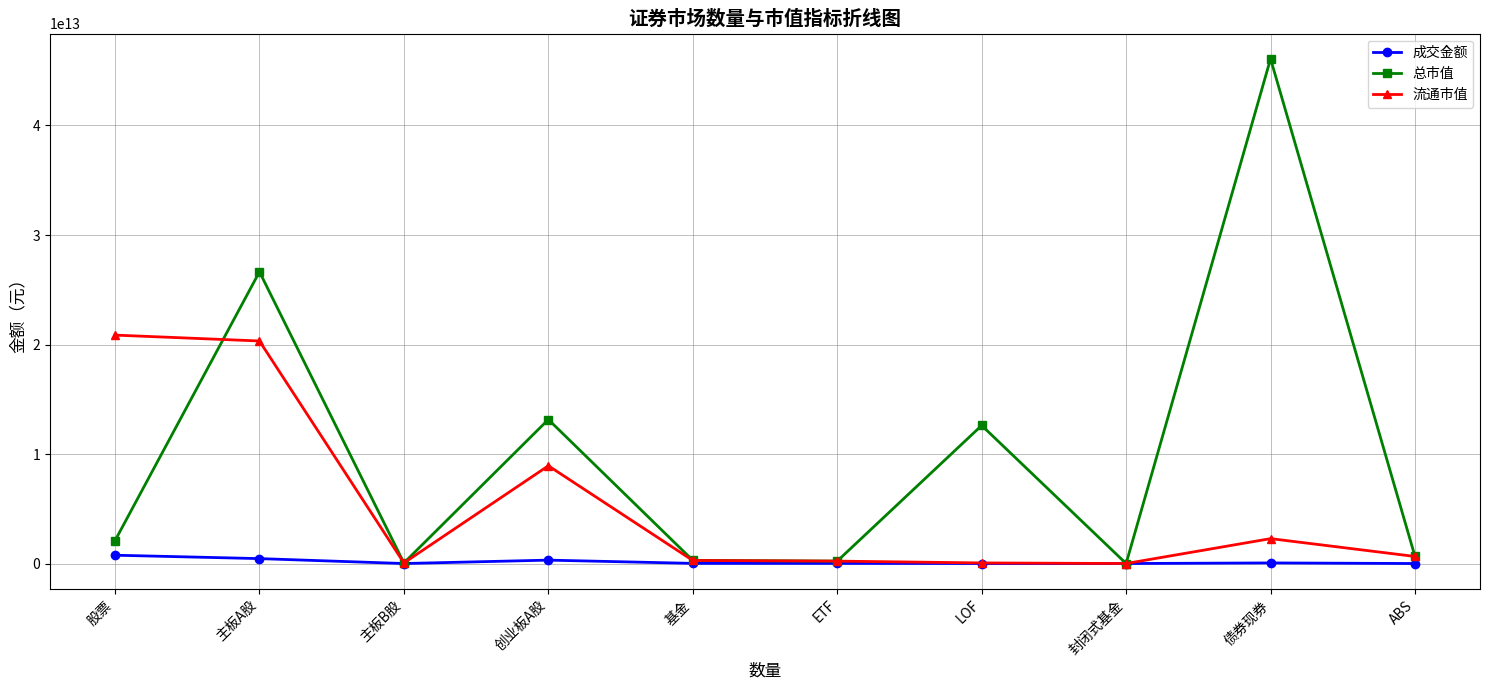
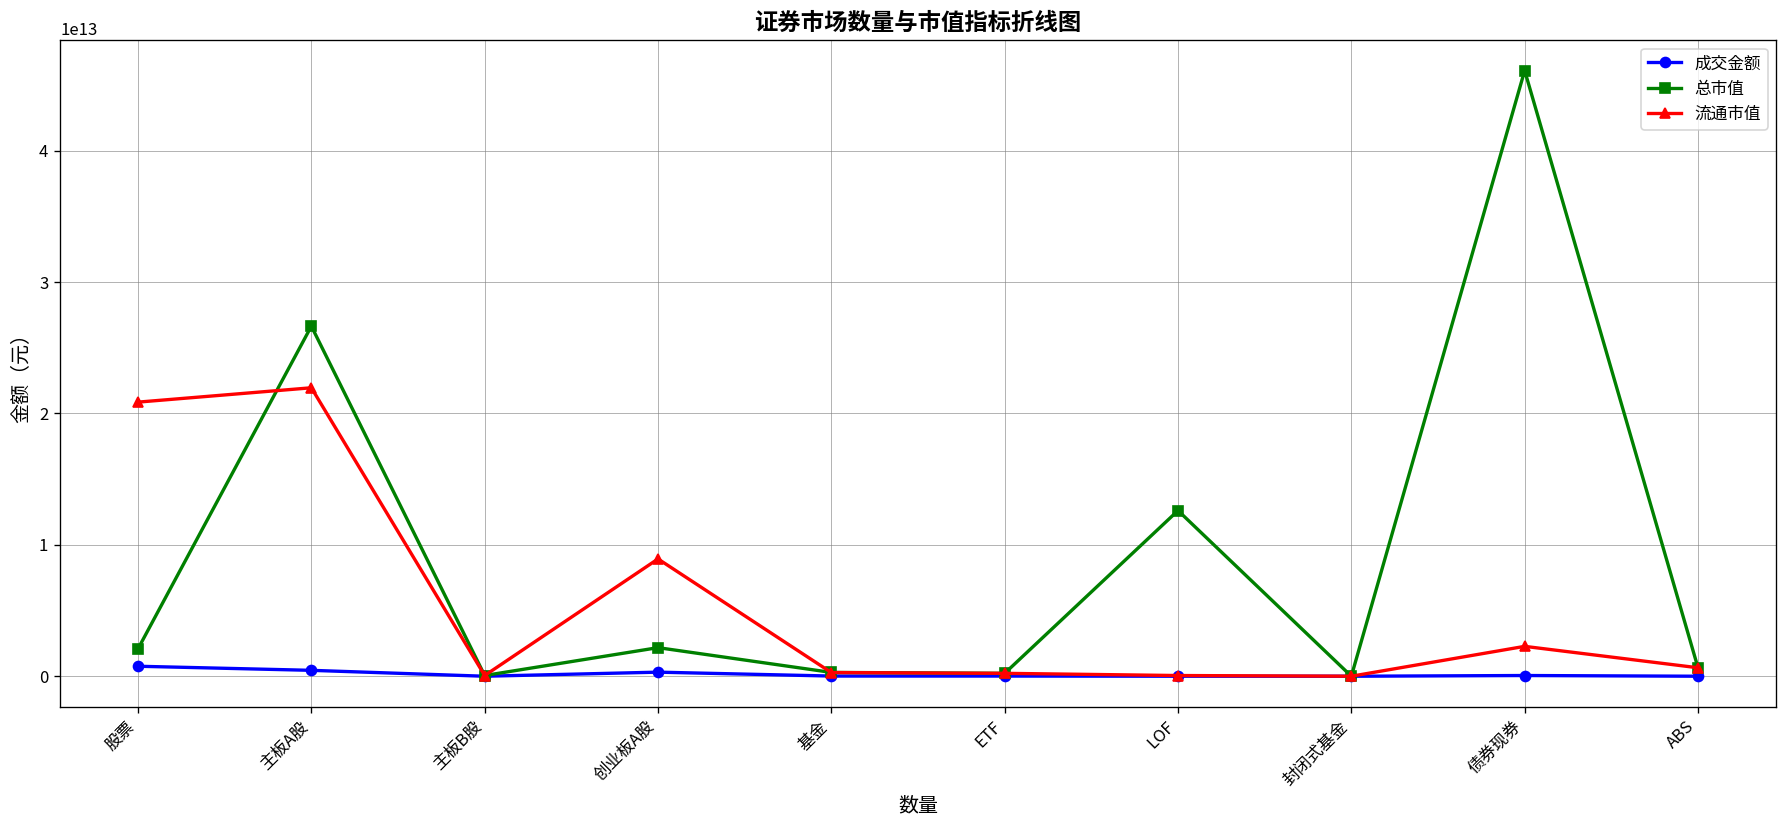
流通市值, 主板A股: 20300000000000 -> 22000000000000
总市值, 创业板A股: 13200000000000 -> 2200000000000
